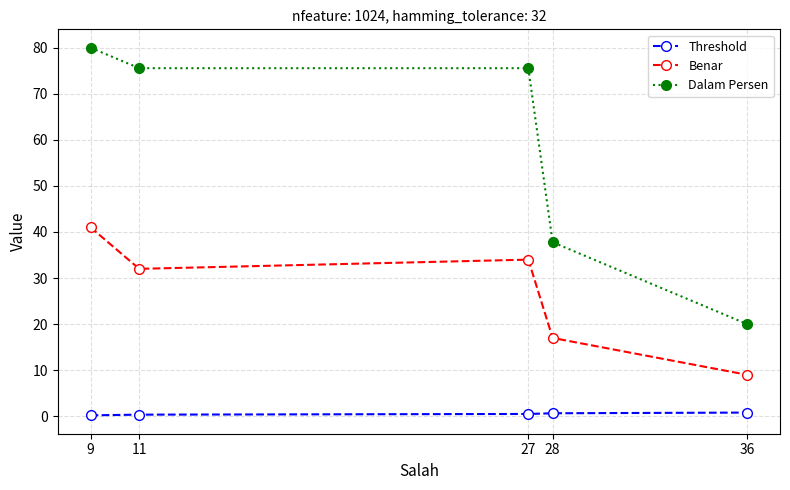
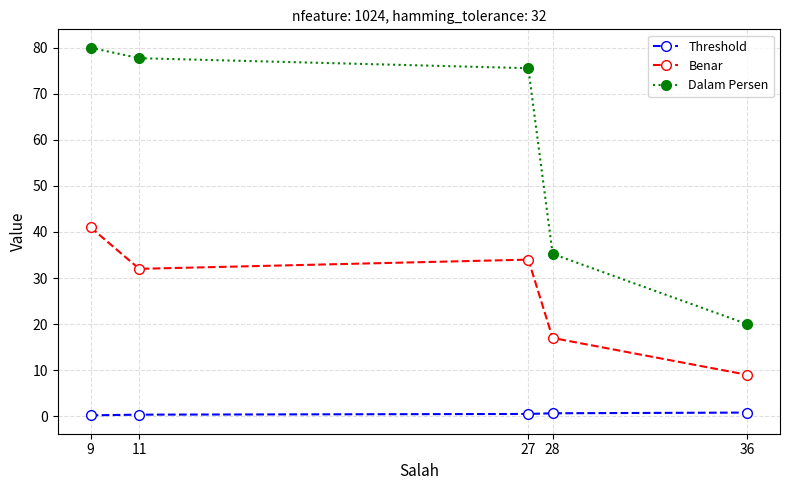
Dalam Persen, 11: 76 -> 78
Dalam Persen, 28: 38 -> 35
